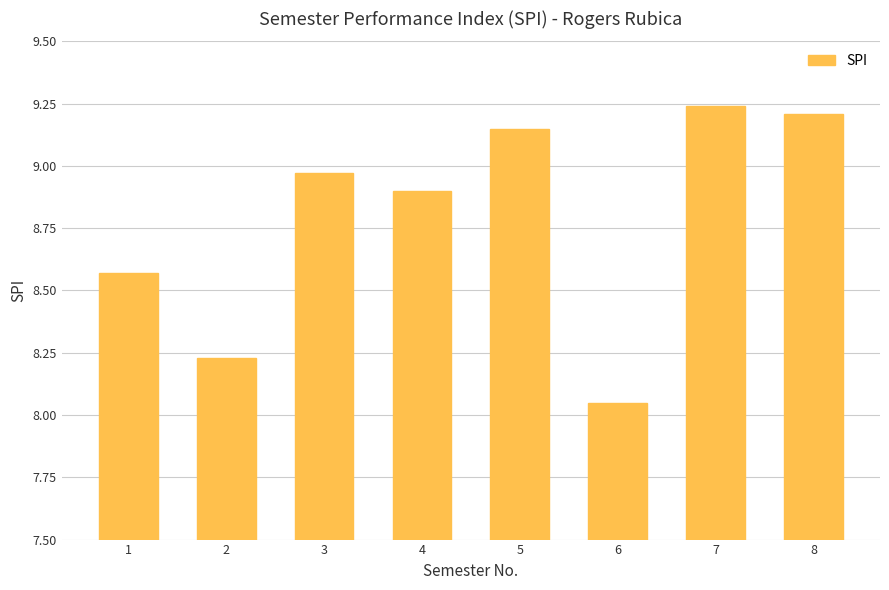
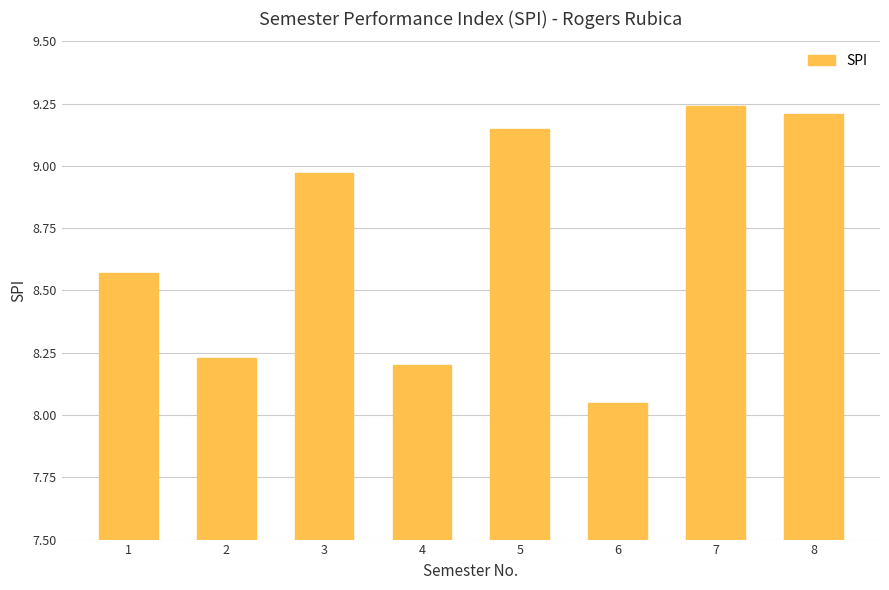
4: 8.9 -> 8.2
